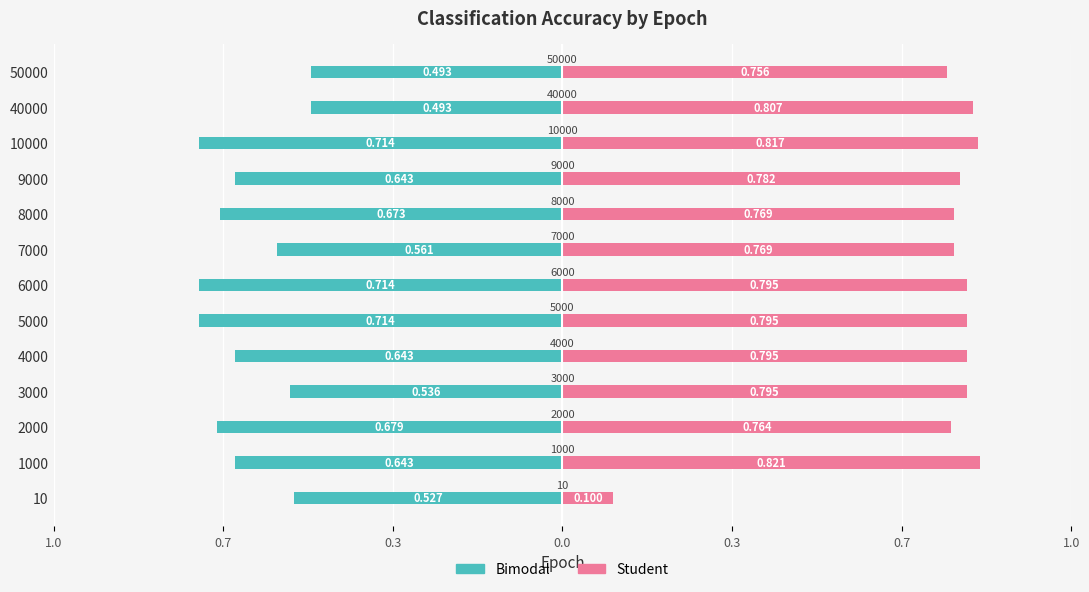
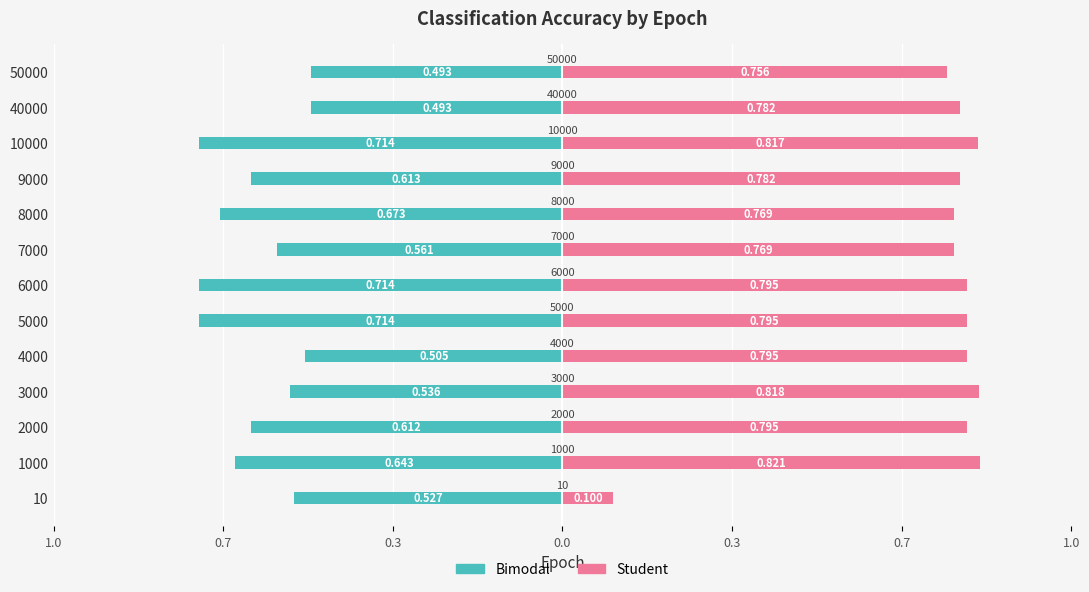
Student, 40000: 0.807 -> 0.782
Bimodal, 9000: 0.643 -> 0.613
Bimodal, 4000: 0.643 -> 0.505
Student, 3000: 0.795 -> 0.818
Bimodal, 2000: 0.679 -> 0.612
Student, 2000: 0.764 -> 0.795
